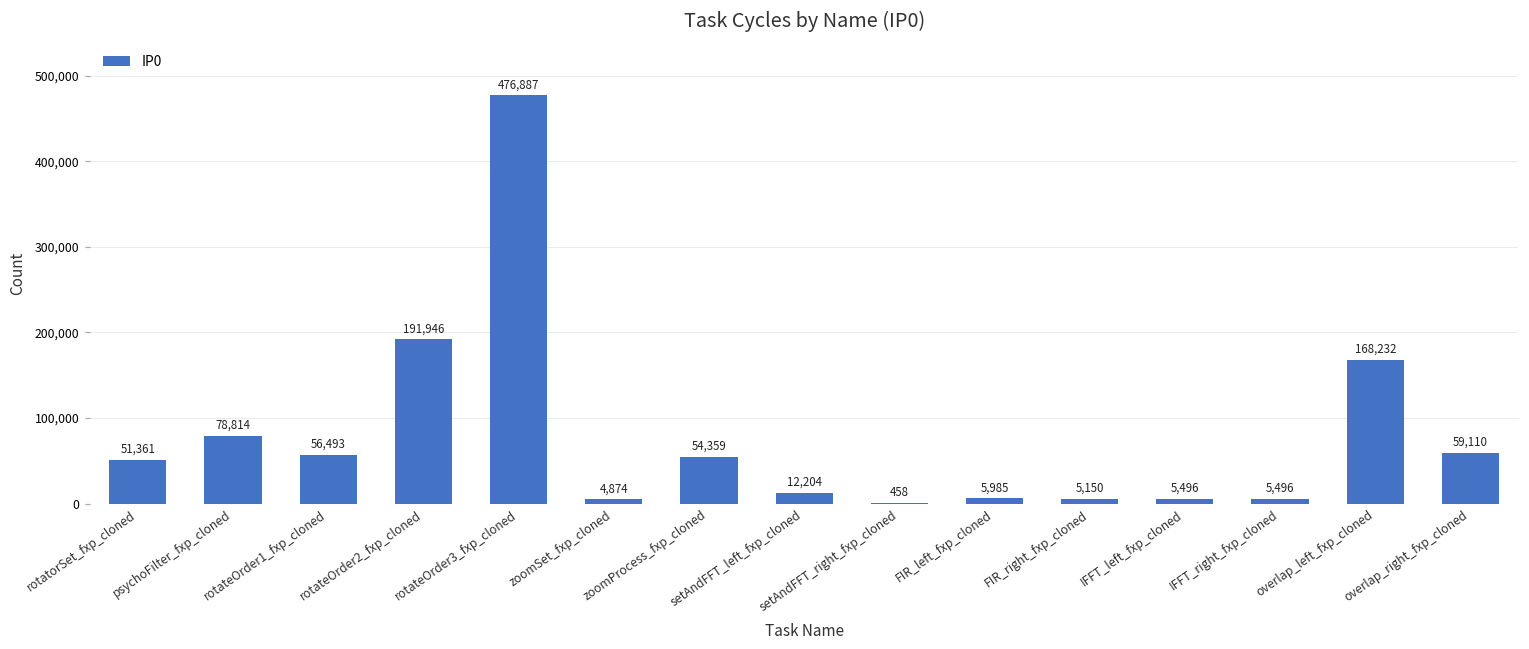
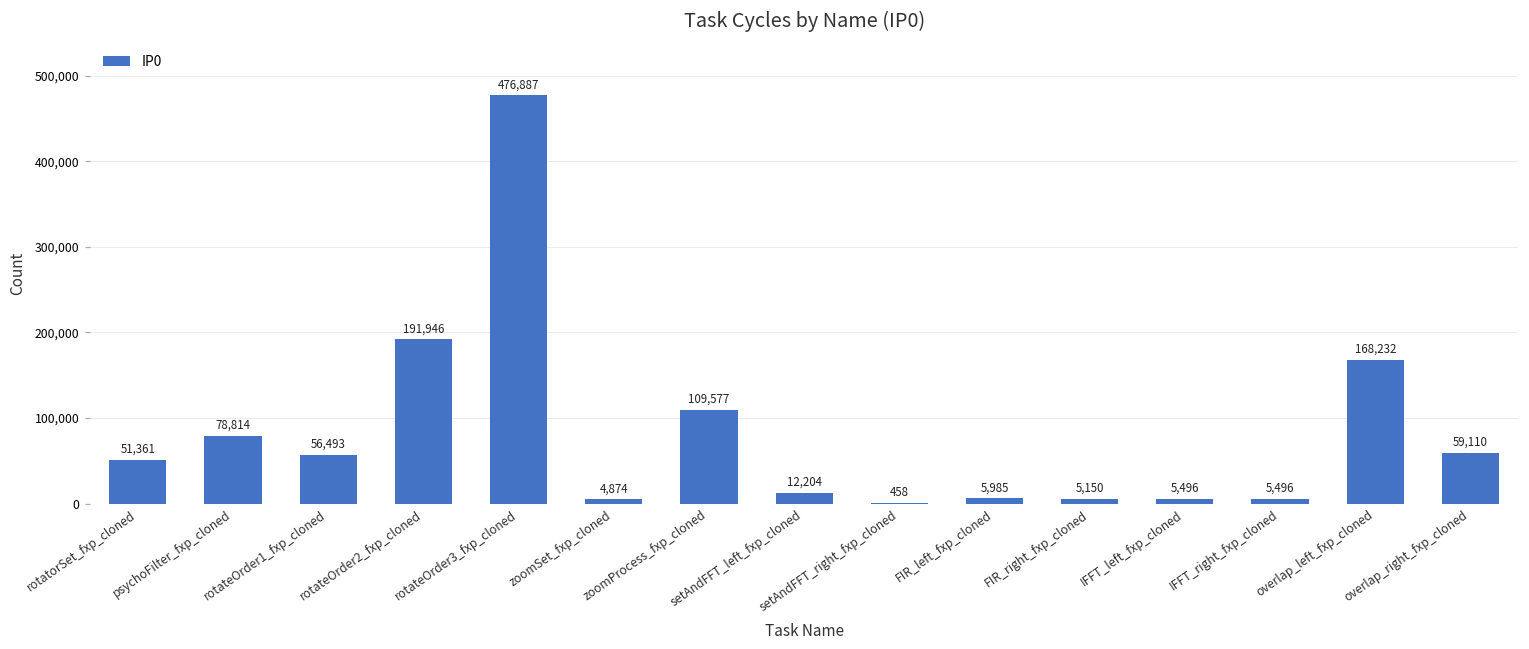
zoomProcess_fxp_cloned: 54,359 -> 109,577
